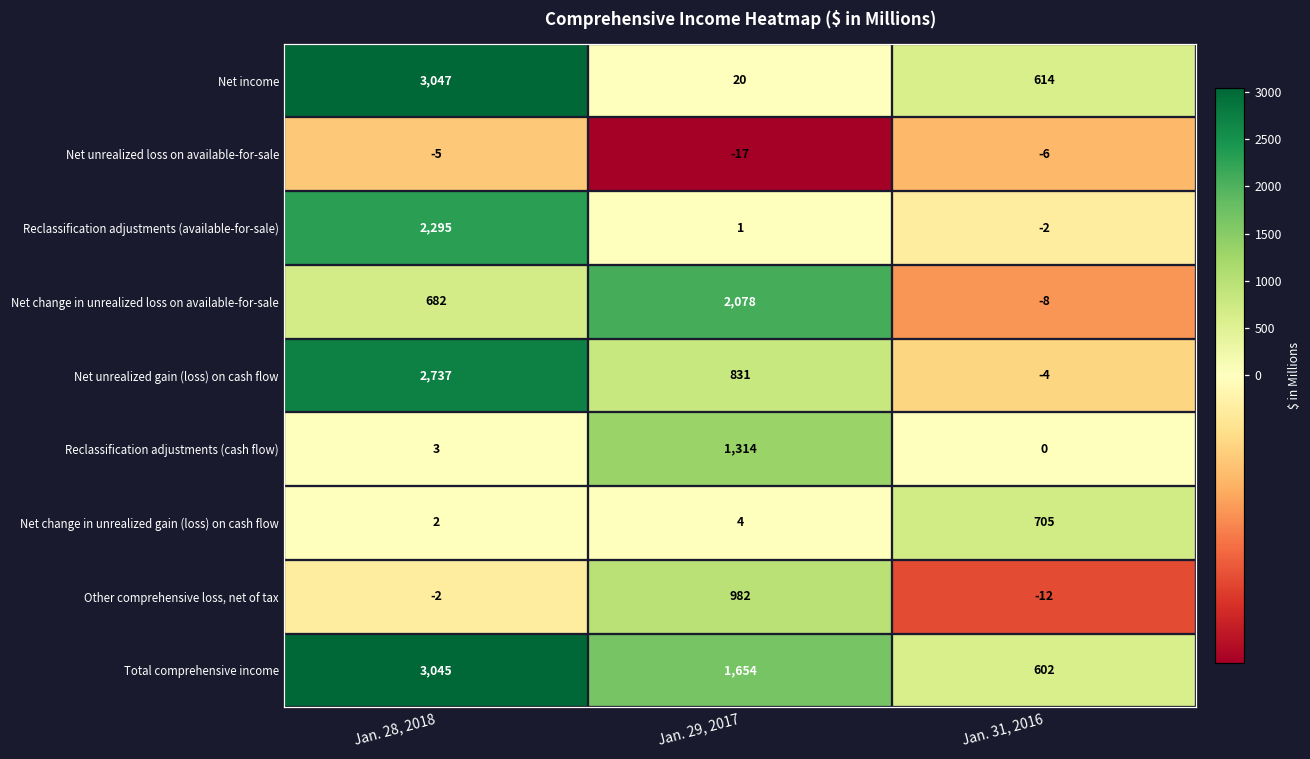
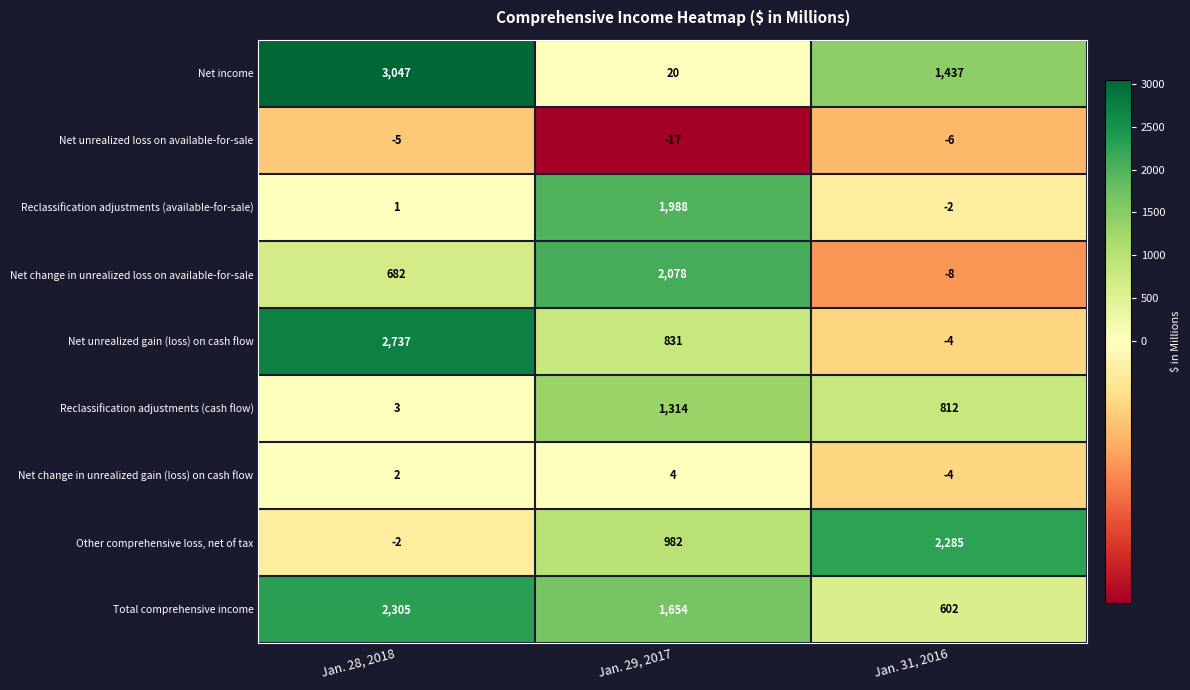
Net income, Jan. 31, 2016: 614 -> 1,437
Reclassification adjustments (available-for-sale), Jan. 28, 2018: 2,295 -> 1
Reclassification adjustments (available-for-sale), Jan. 29, 2017: 1 -> 1,988
Reclassification adjustments (cash flow), Jan. 31, 2016: 0 -> 812
Net change in unrealized gain (loss) on cash flow, Jan. 31, 2016: 705 -> -4
Other comprehensive loss, net of tax, Jan. 31, 2016: -12 -> 2,285
Total comprehensive income, Jan. 28, 2018: 3,045 -> 2,305
